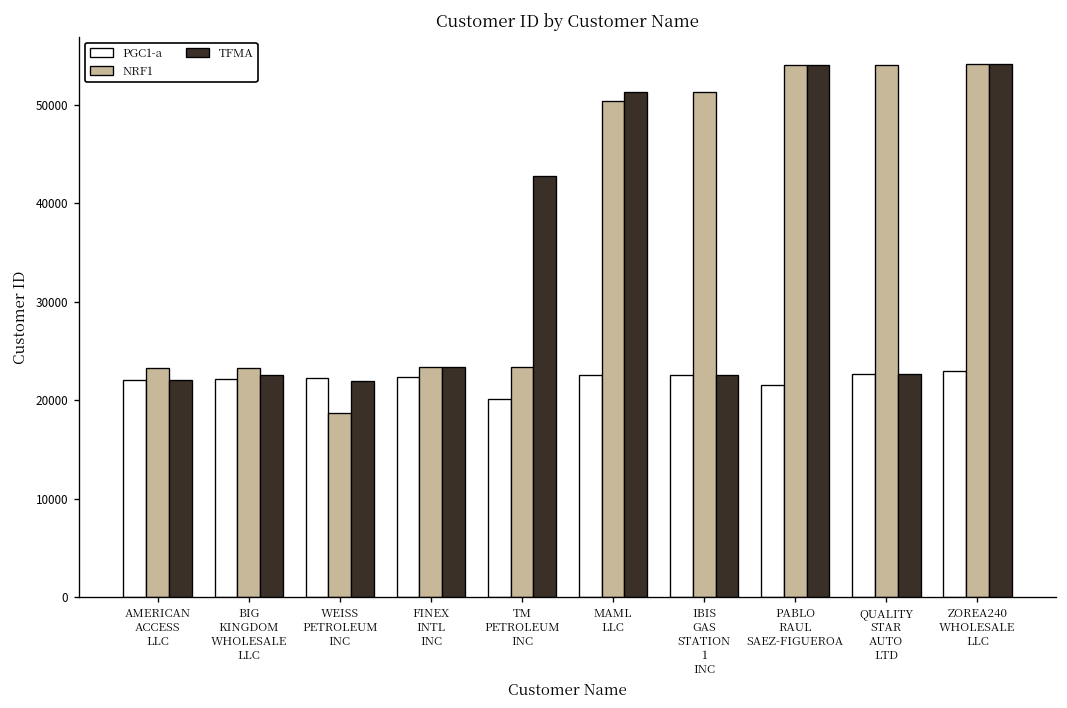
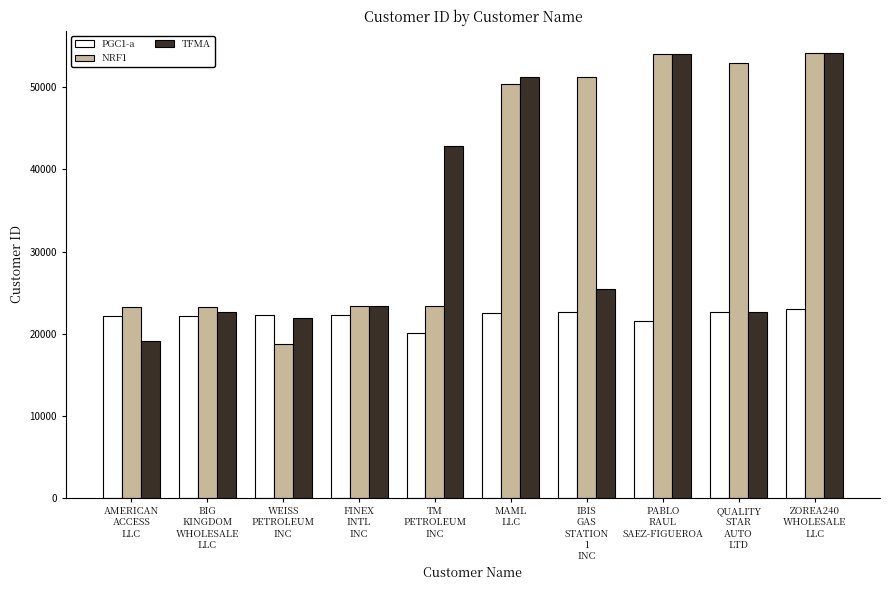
TFMA, AMERICAN ACCESS LLC: 22000 -> 19000
TFMA, IBIS GAS STATION 1 INC: 23000 -> 25000
NRF1, QUALITY STAR AUTO LTD: 54000 -> 53000
